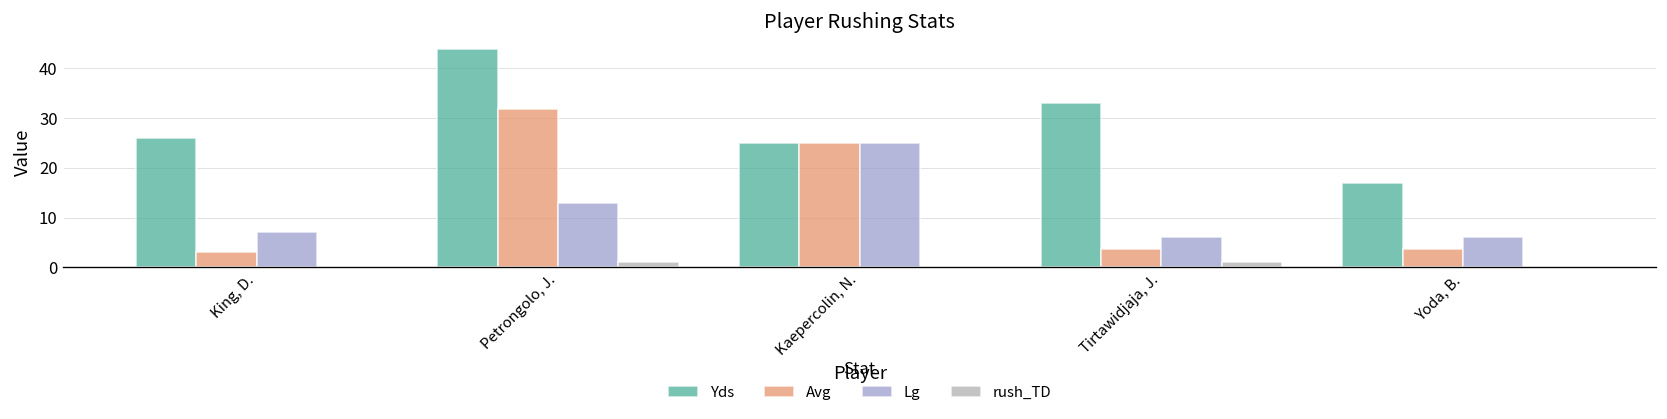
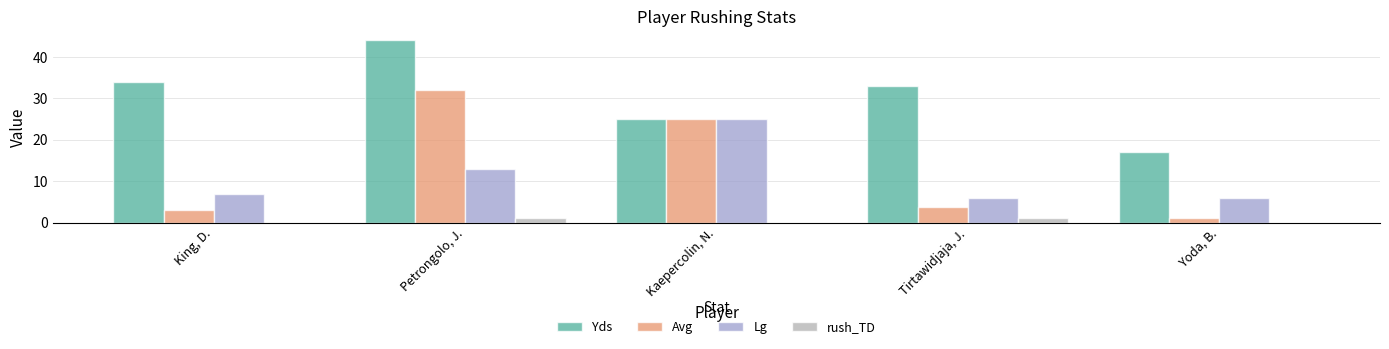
Yds, King, D.: 26 -> 34
Avg, Yoda, B.: 4 -> 1
